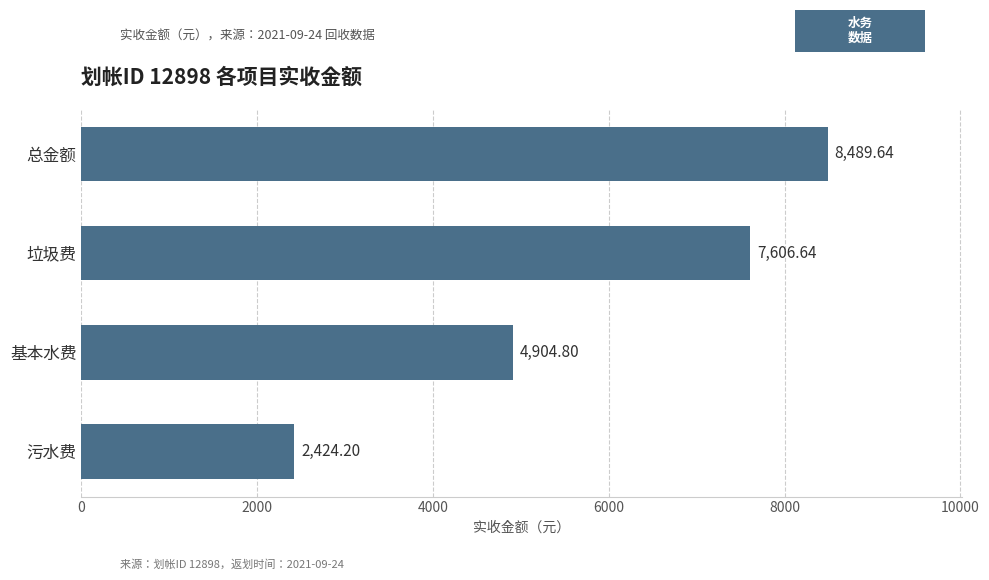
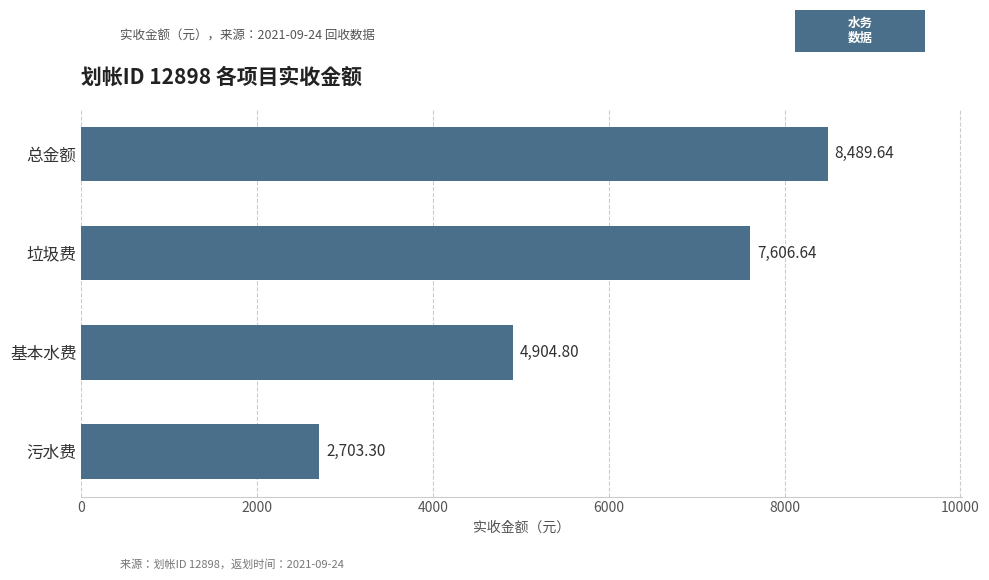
污水费: 2,424.20 -> 2,703.30
